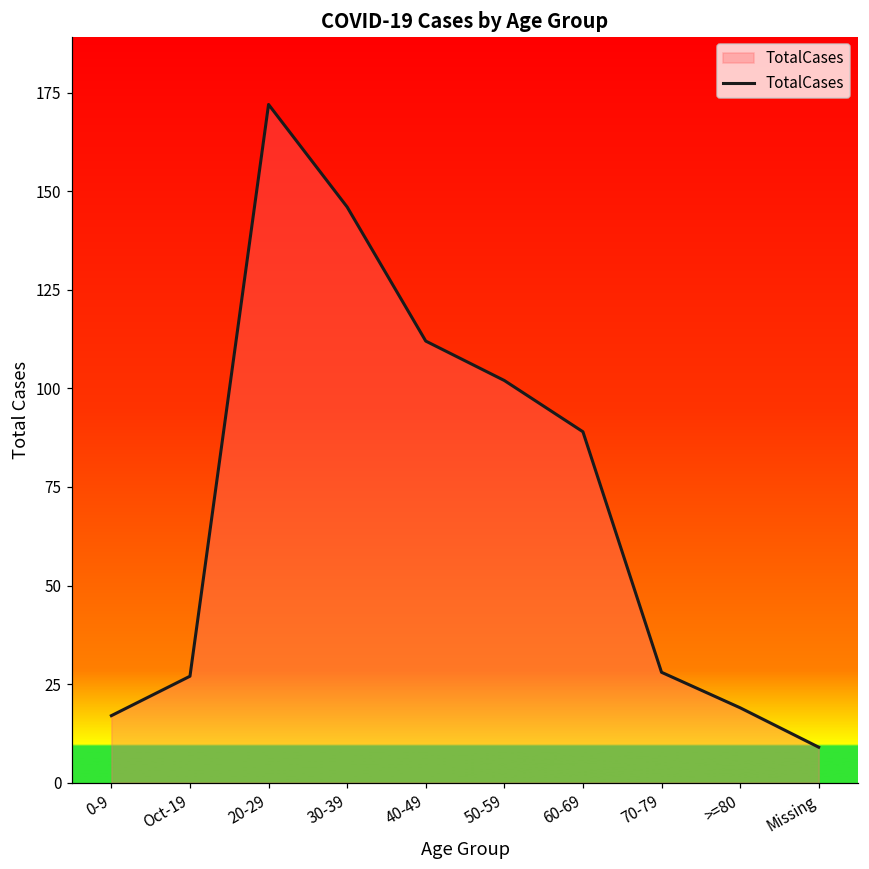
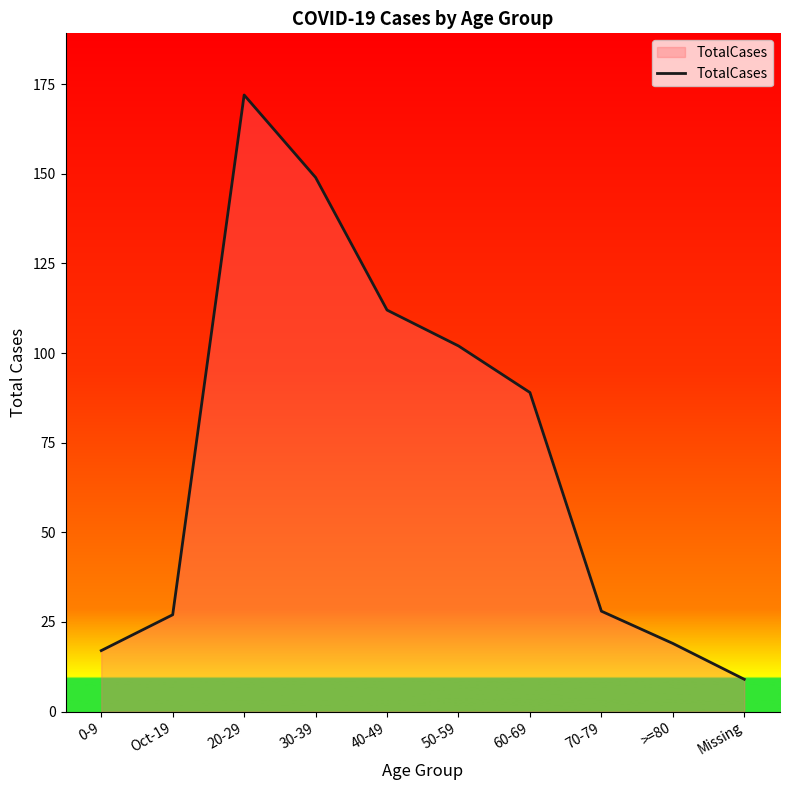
30-39: 146 -> 149
